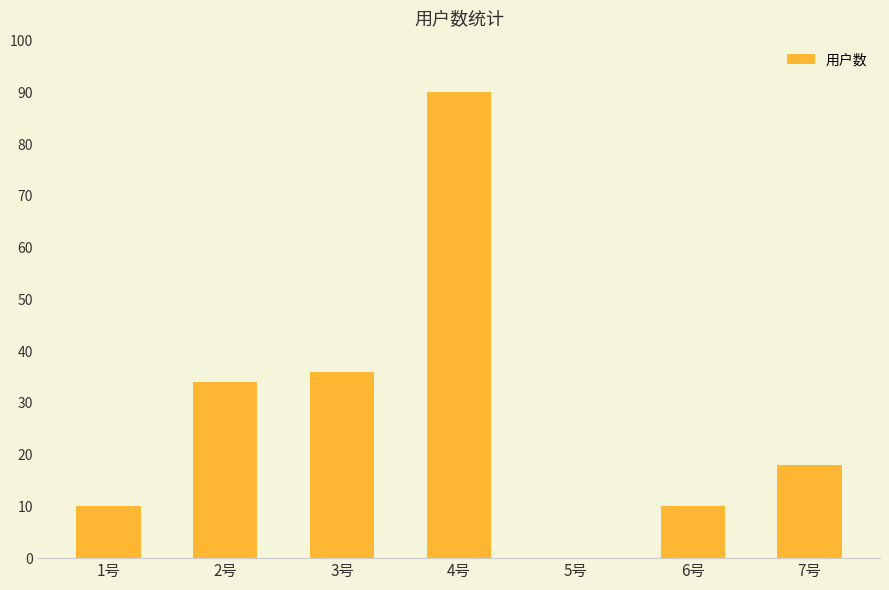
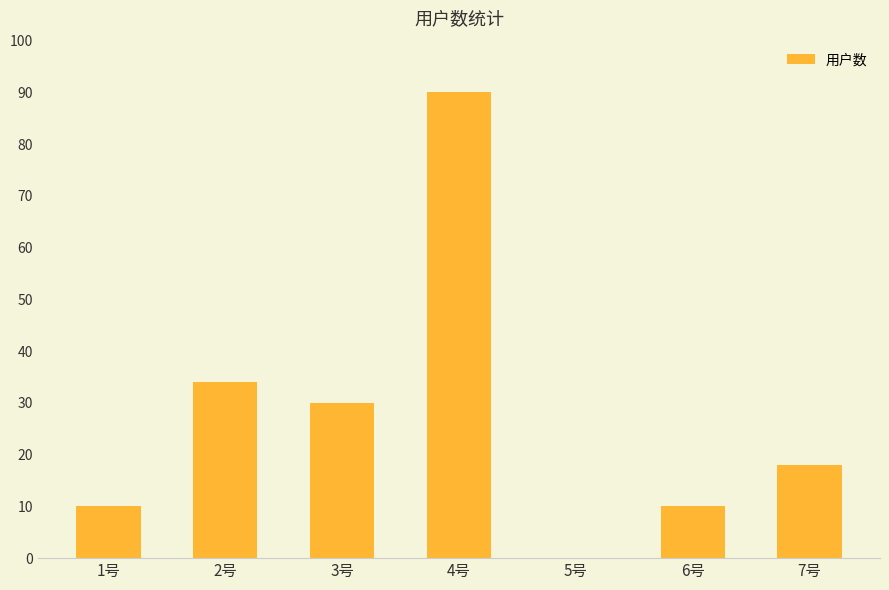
3号: 36 -> 30
